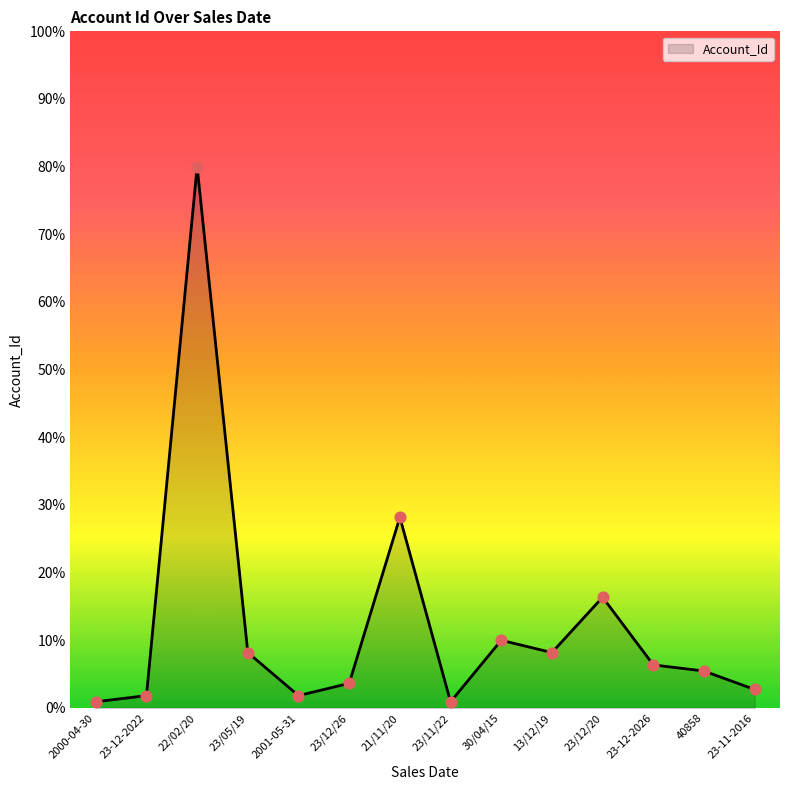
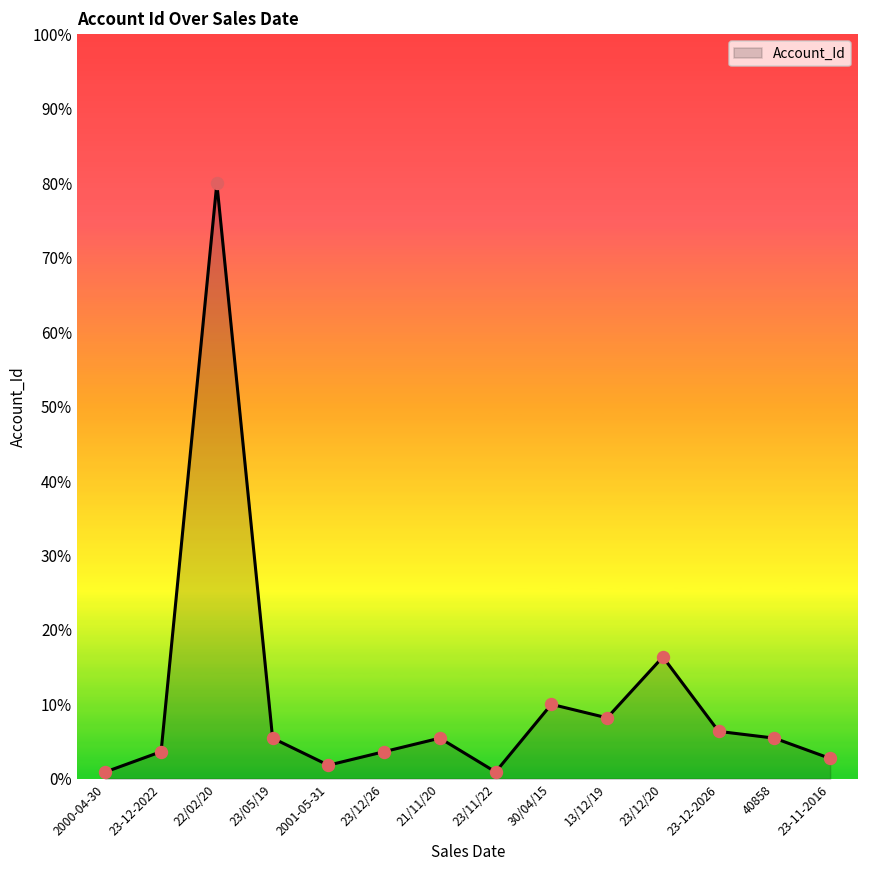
23-12-2022: 2% -> 4%
23/05/19: 8% -> 5%
21/11/20: 28% -> 5%
